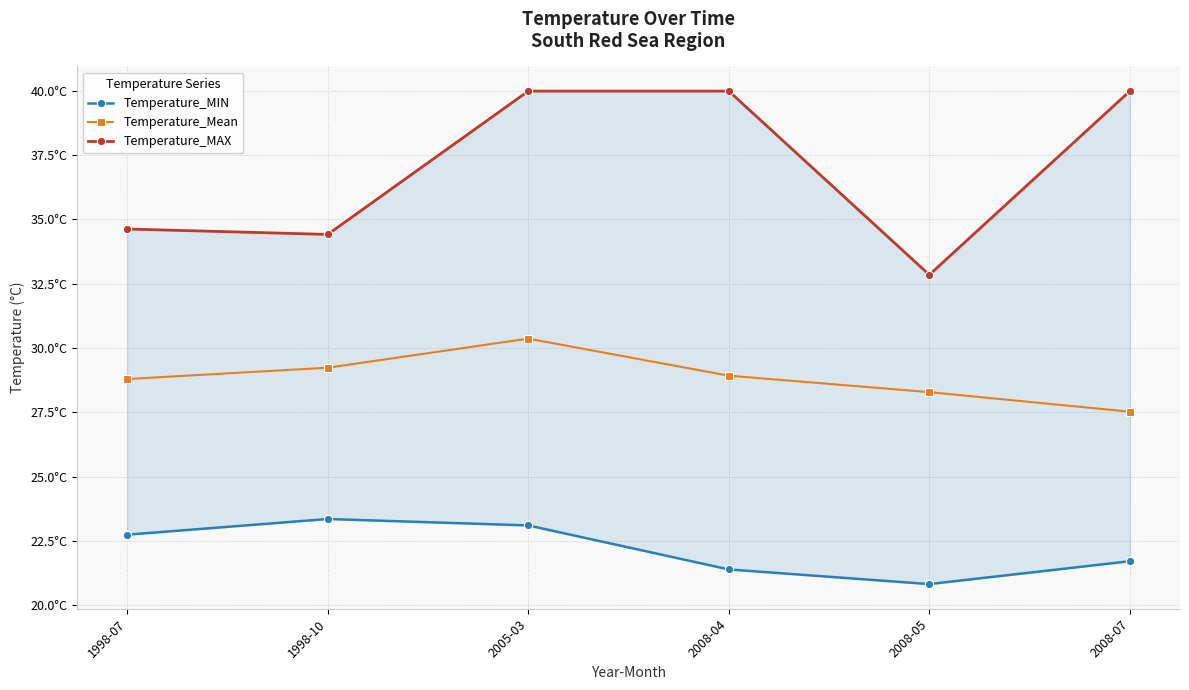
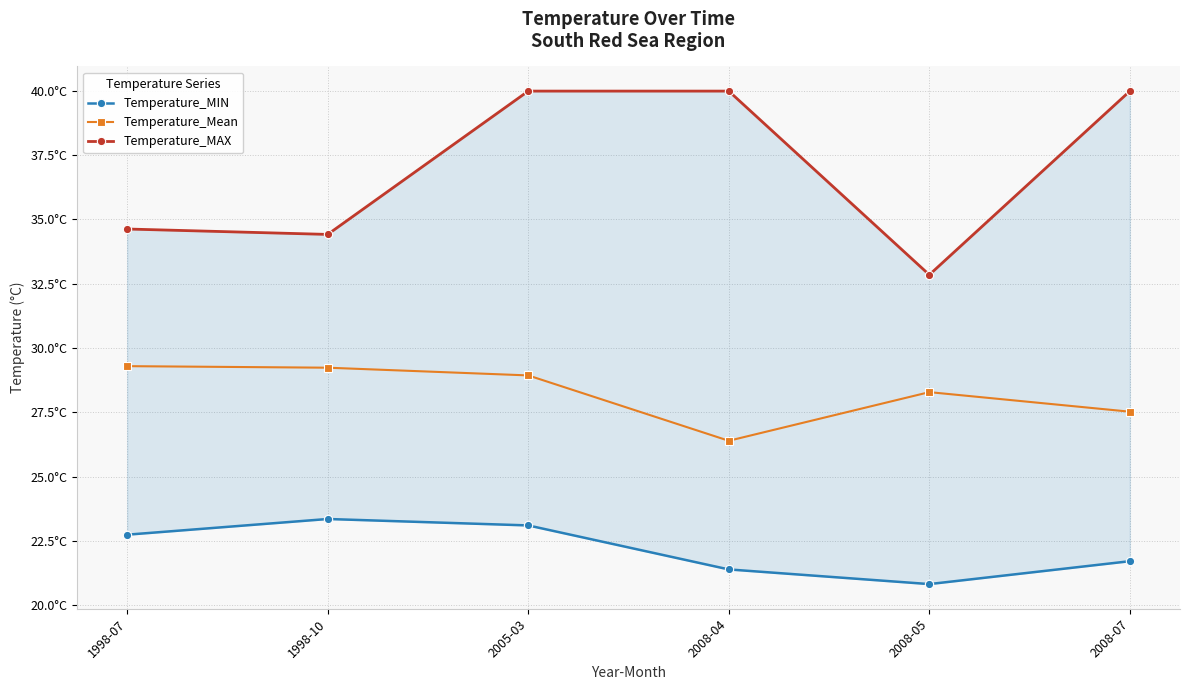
Temperature_Mean, 1998-07: 28.8°C -> 29.3°C
Temperature_Mean, 2005-03: 30.4°C -> 28.9°C
Temperature_Mean, 2008-04: 28.9°C -> 26.4°C
